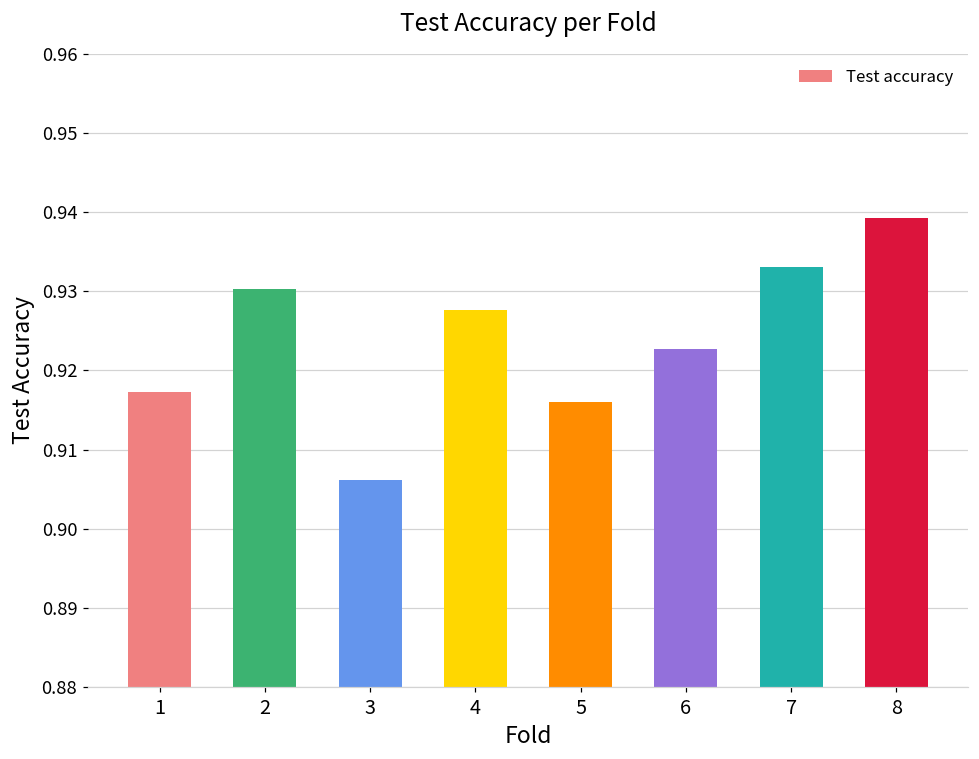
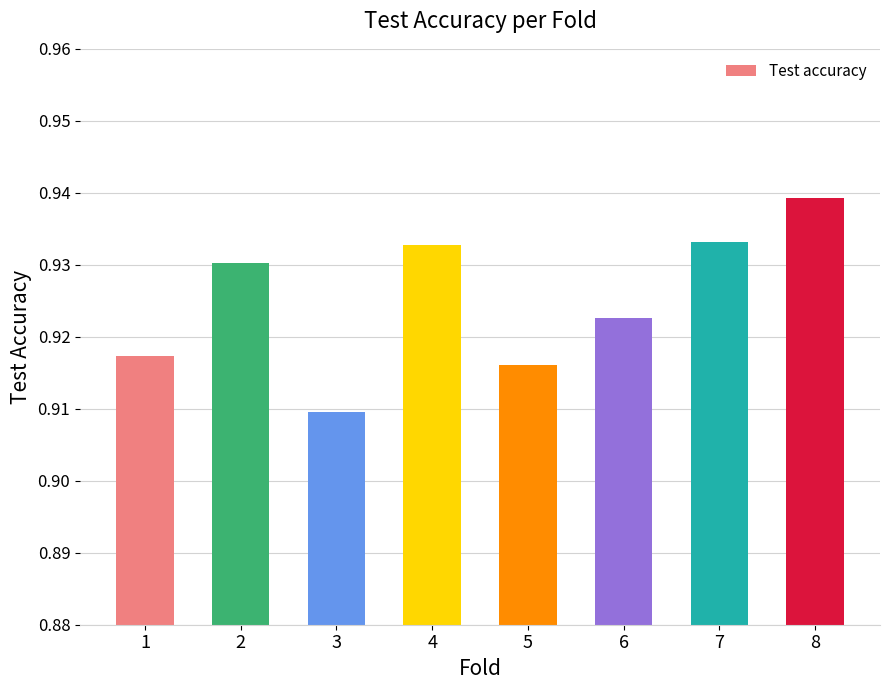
3: 0.906 -> 0.910
4: 0.928 -> 0.933
